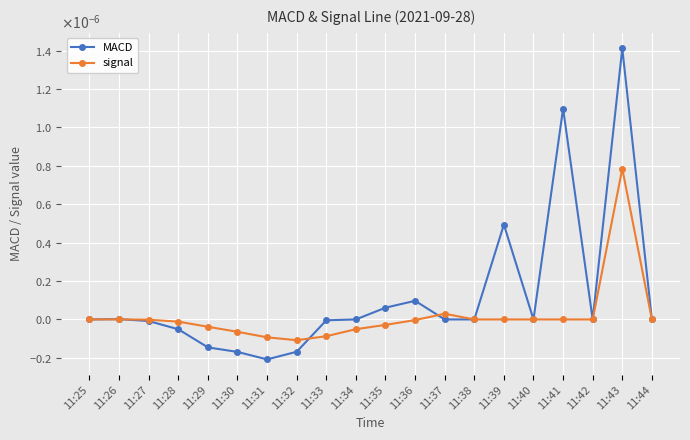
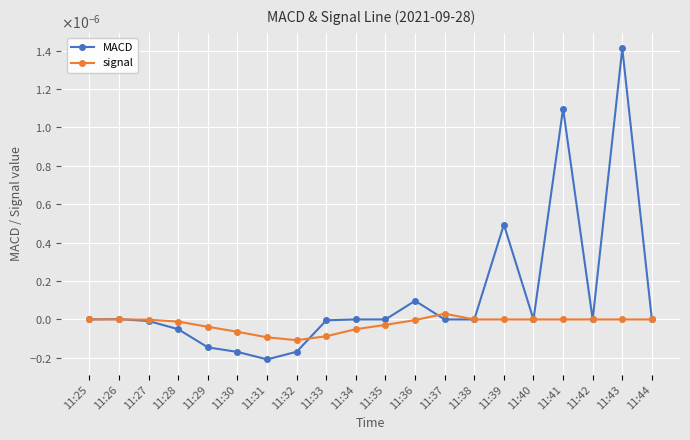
MACD, 11:35: 0.0000001 -> 0.0000000
signal, 11:43: 0.000001 -> 0.000000
